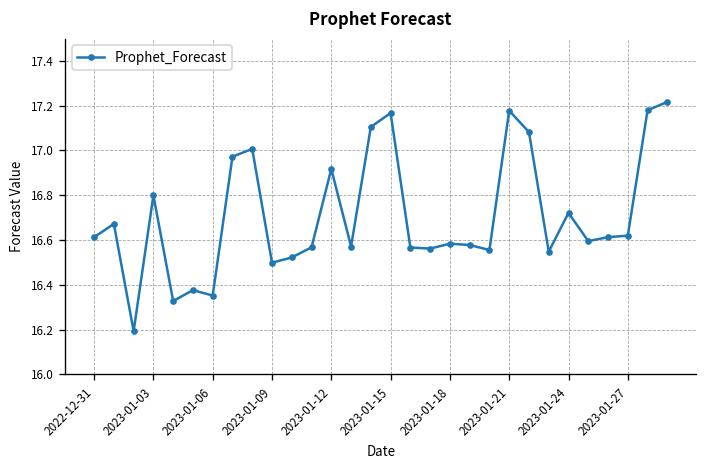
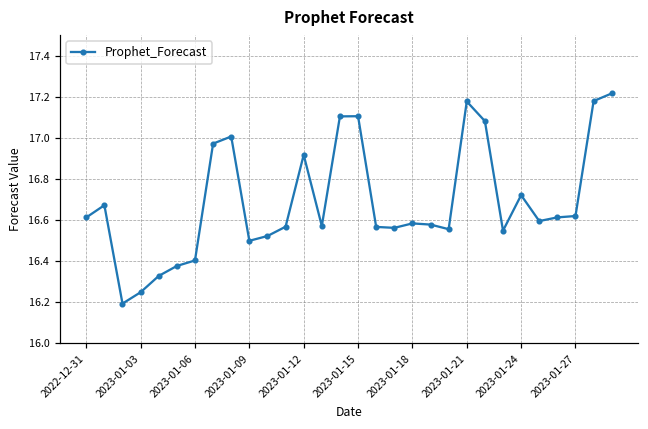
2023-01-03: 16.80 -> 16.25
2023-01-06: 16.35 -> 16.40
2023-01-15: 17.17 -> 17.11
